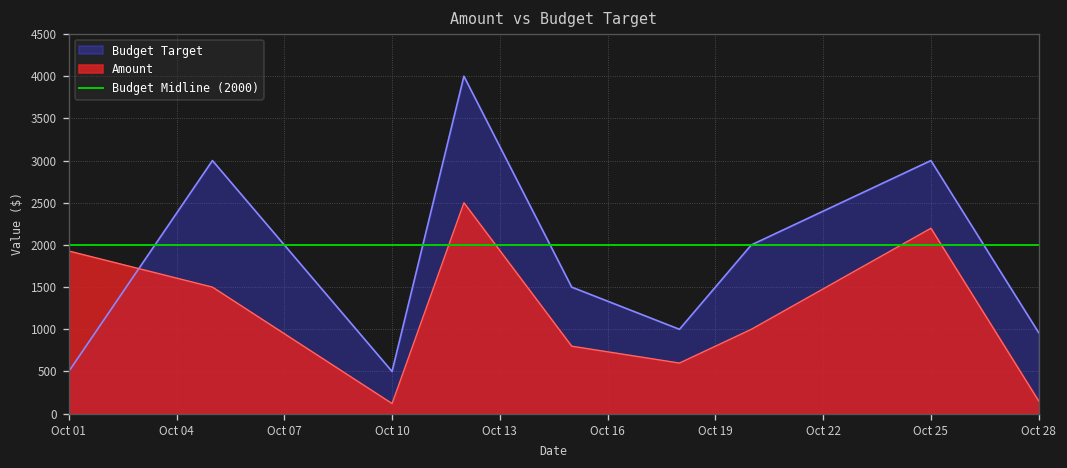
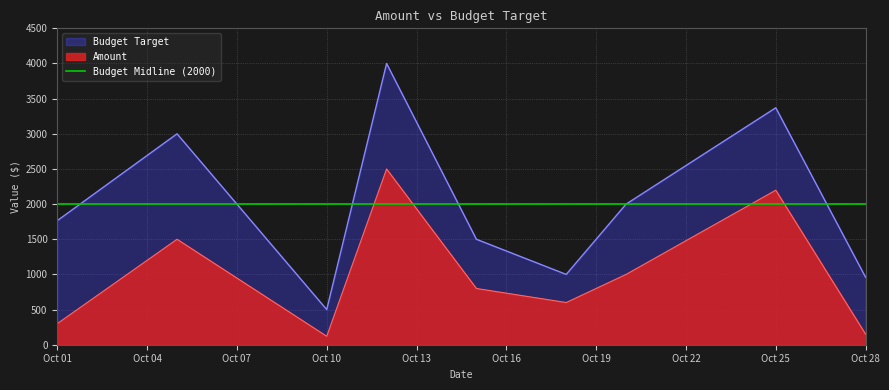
Budget Target, Oct 01: 500 -> 1800
Amount, Oct 01: 1900 -> 300
Budget Target, Oct 25: 3000 -> 3400
